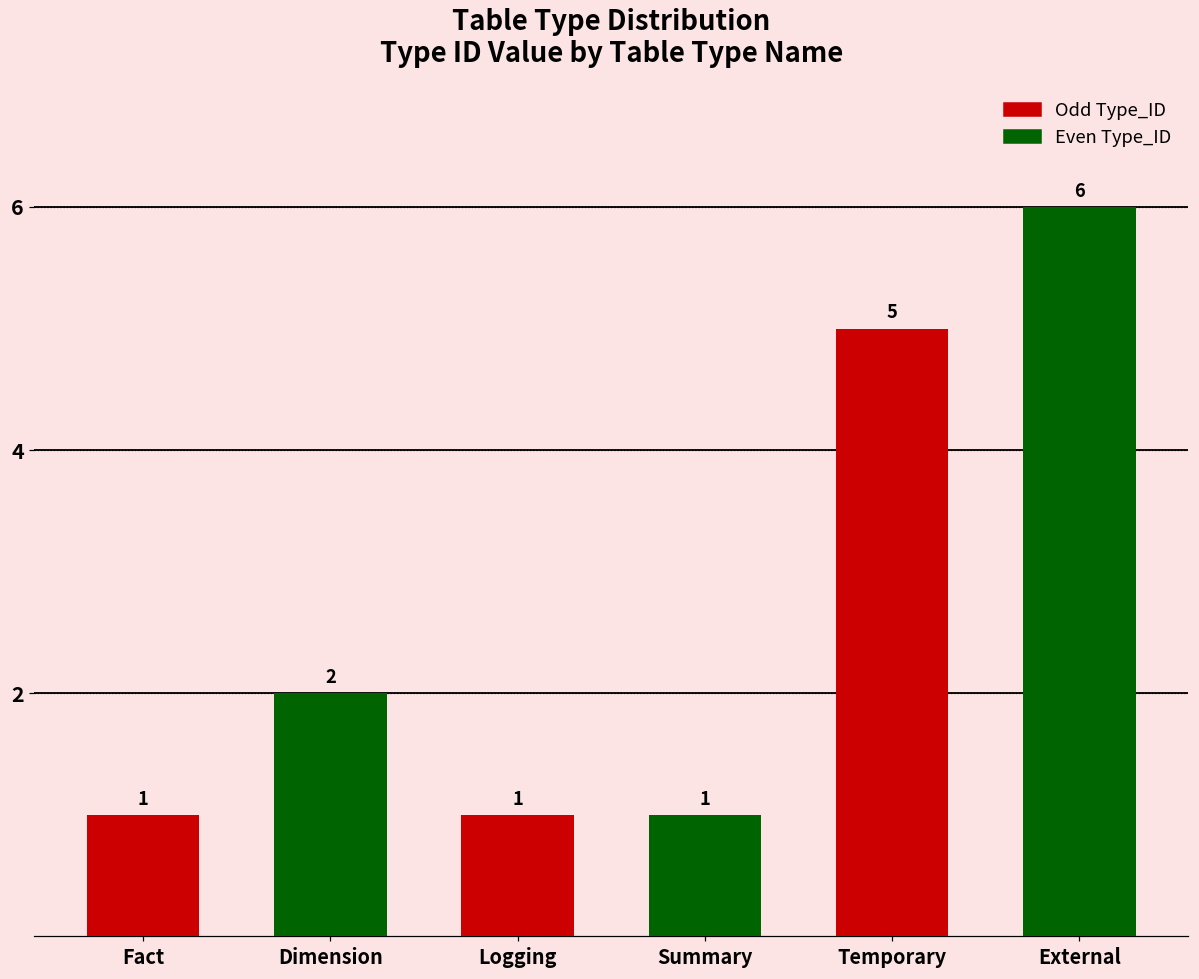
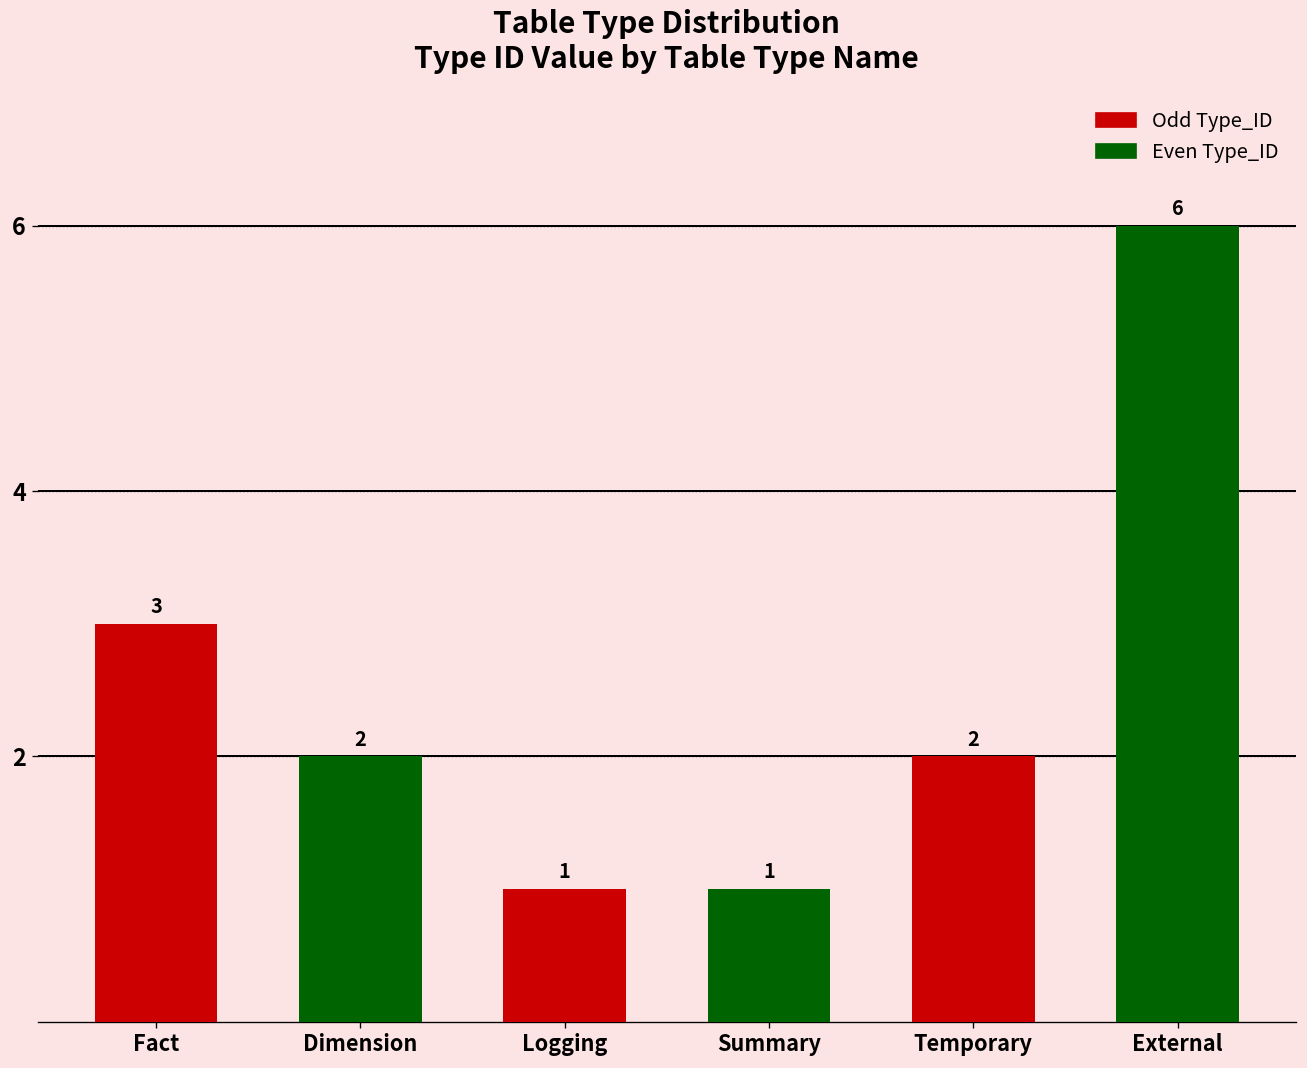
Fact: 1 -> 3
Temporary: 5 -> 2
